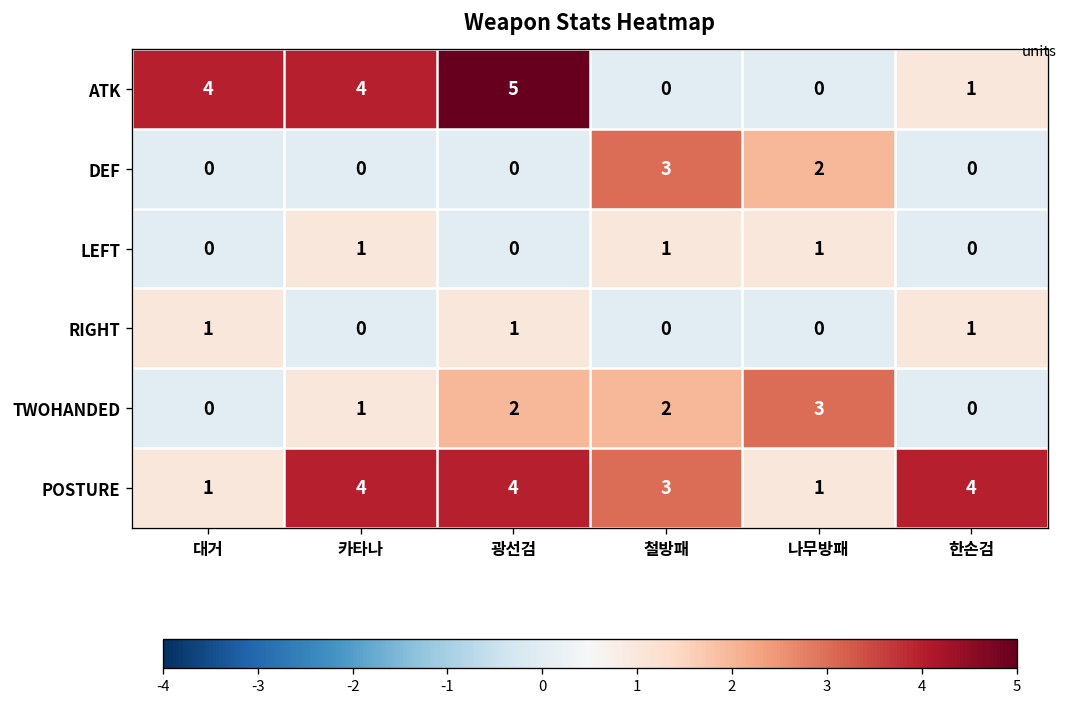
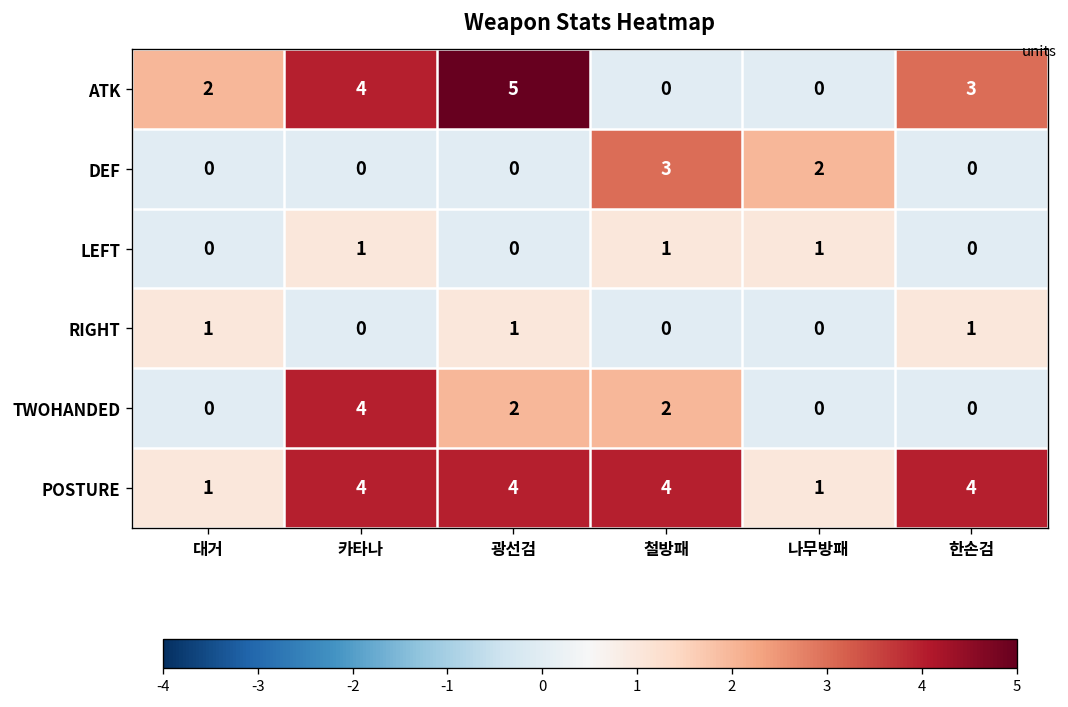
ATK, 대거: 4 -> 2
ATK, 한손검: 1 -> 3
TWOHANDED, 카타나: 1 -> 4
TWOHANDED, 나무방패: 3 -> 0
POSTURE, 철방패: 3 -> 4
